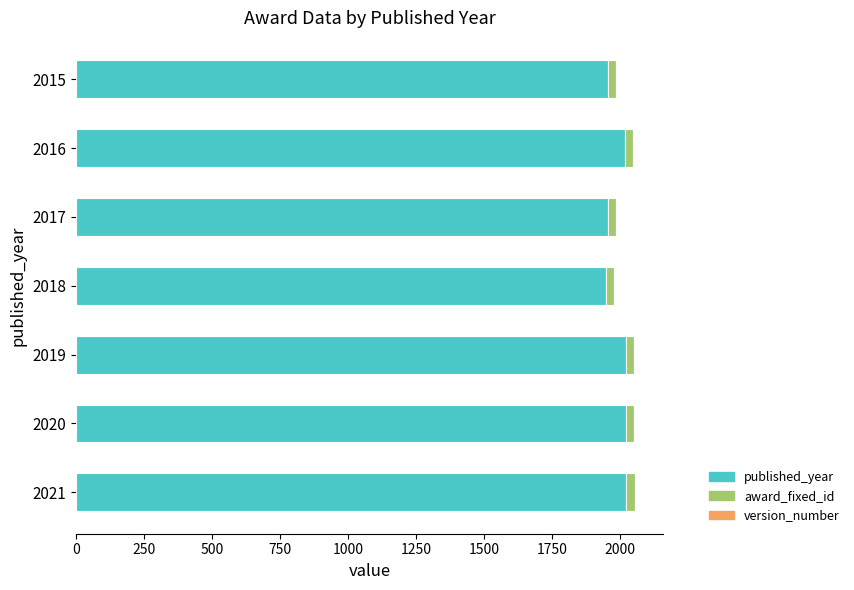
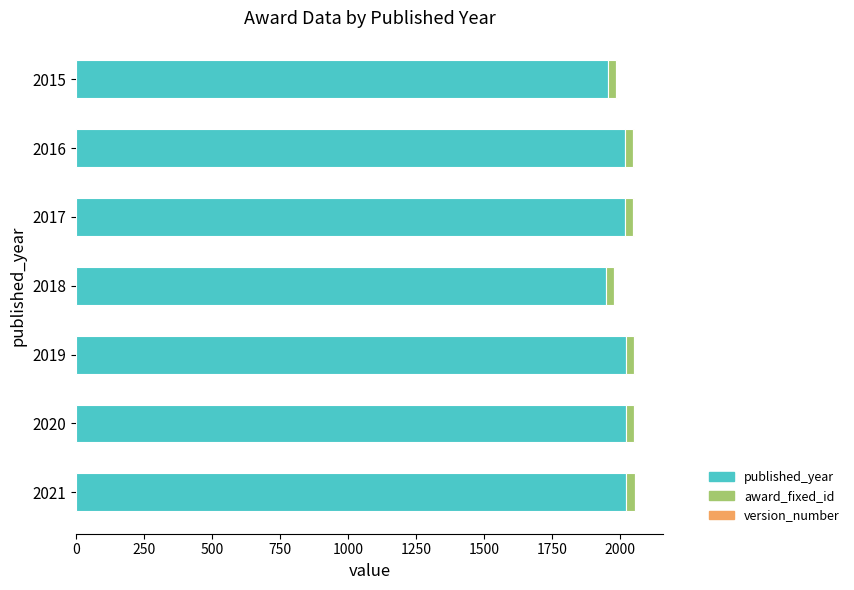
published_year, 2017: 1950 -> 2020
